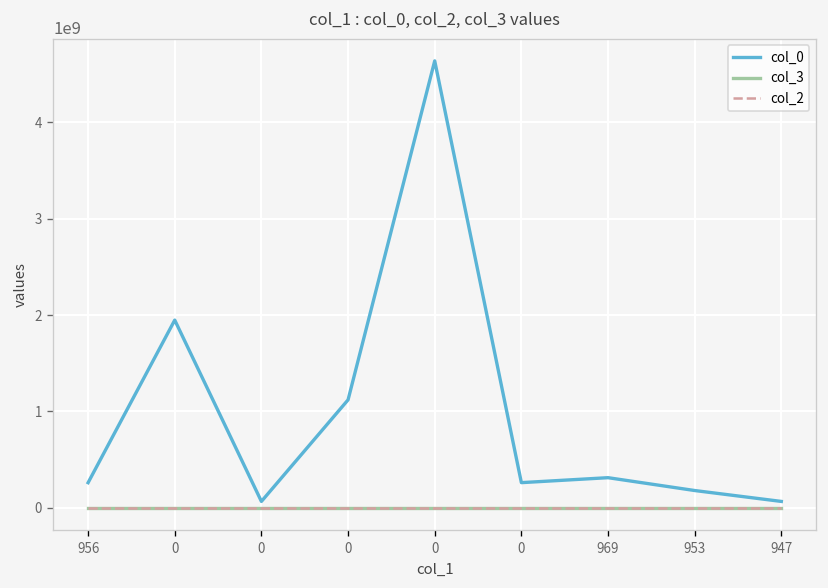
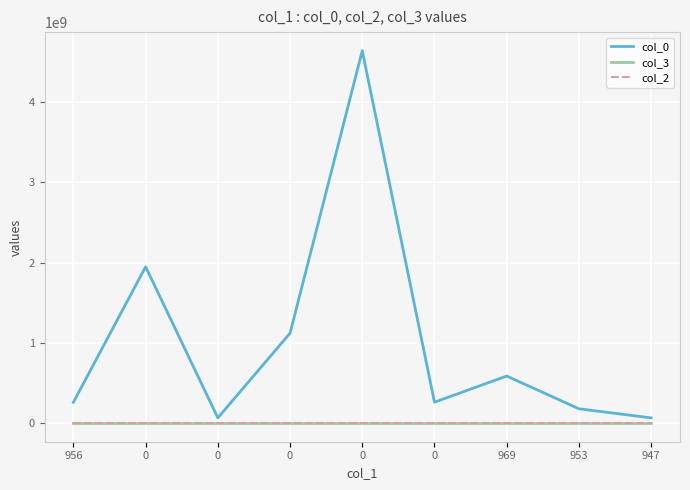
col_0, 969: 300000000 -> 600000000
